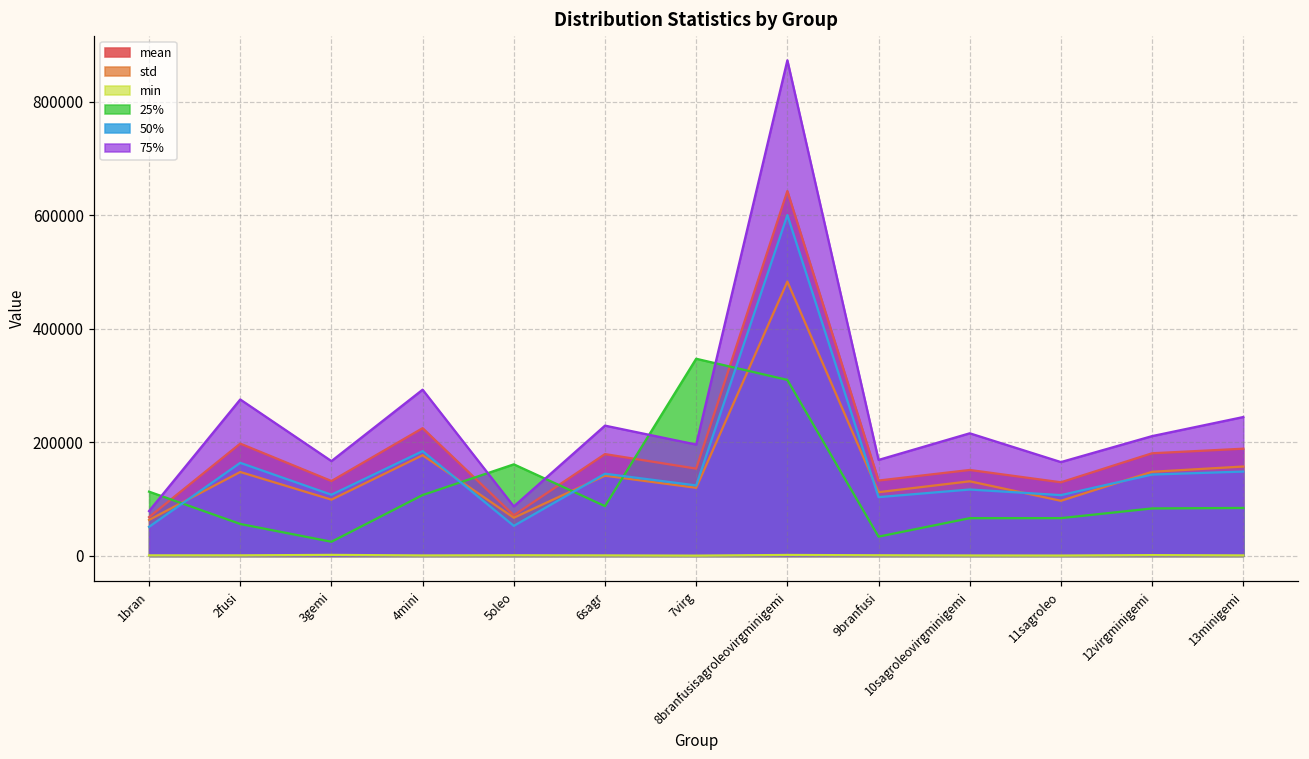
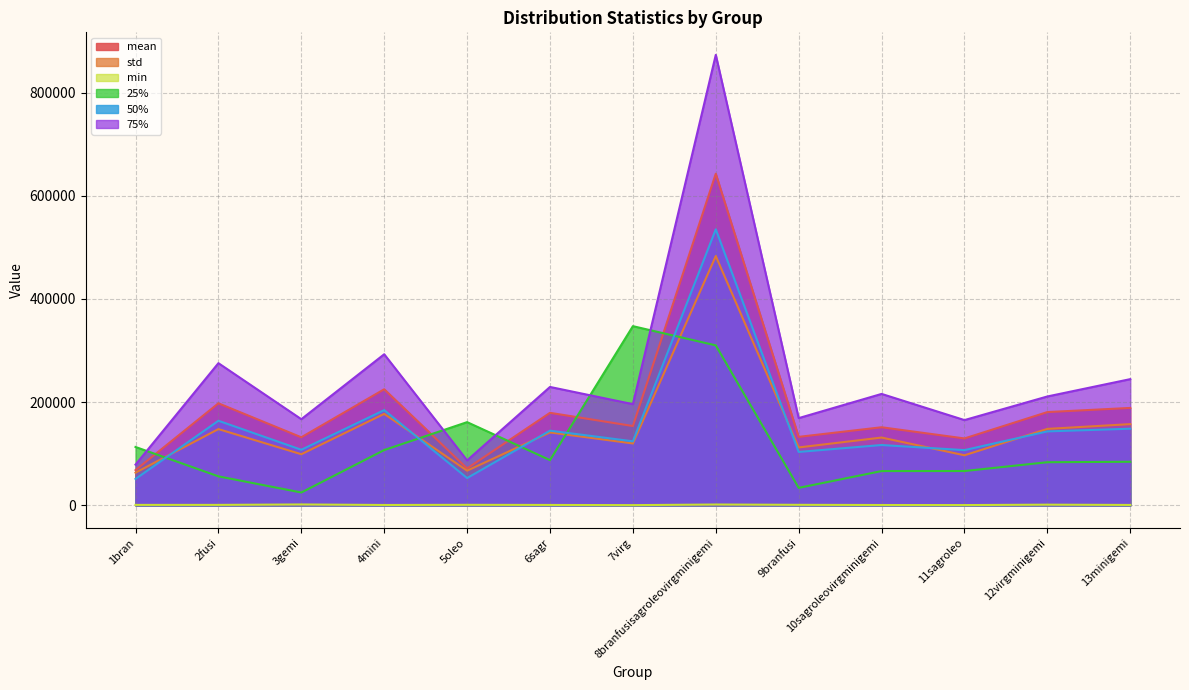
50%, 8branfusisagroleovirgminigemi: 600000 -> 530000
